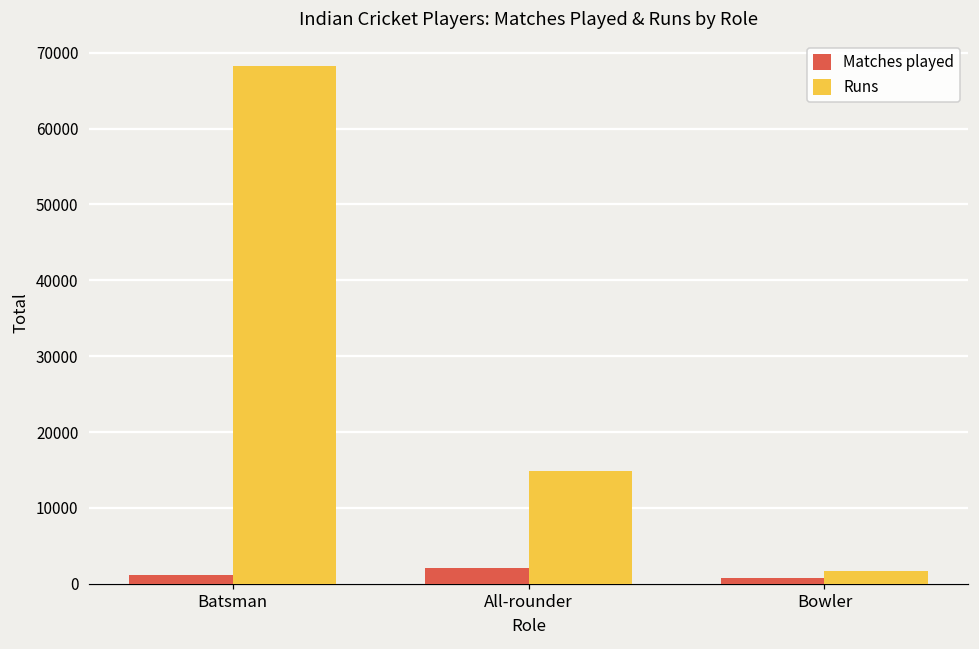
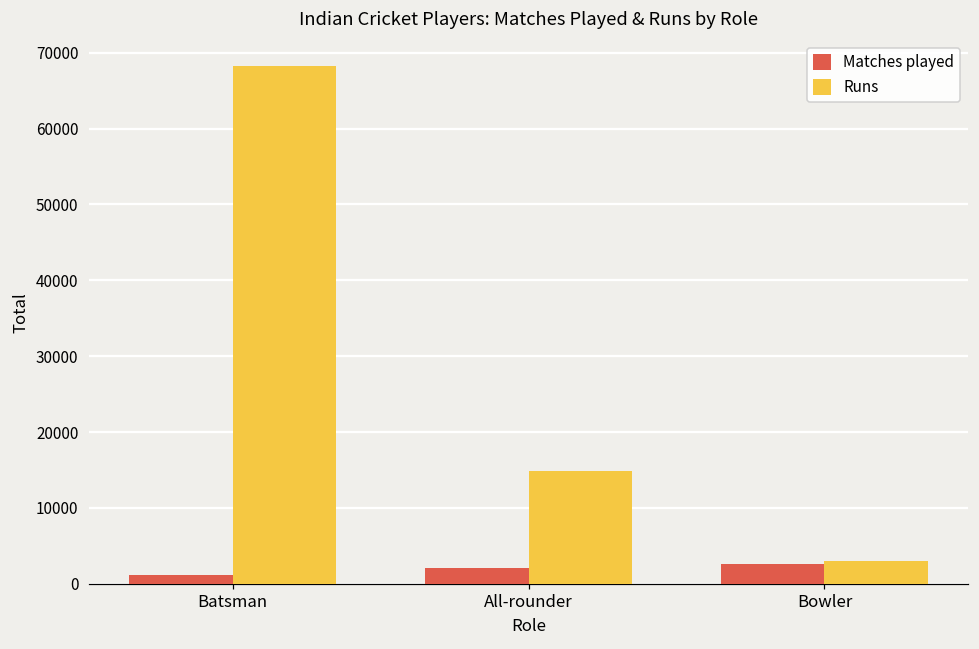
Matches played, Bowler: 1000 -> 3000
Runs, Bowler: 2000 -> 3000
